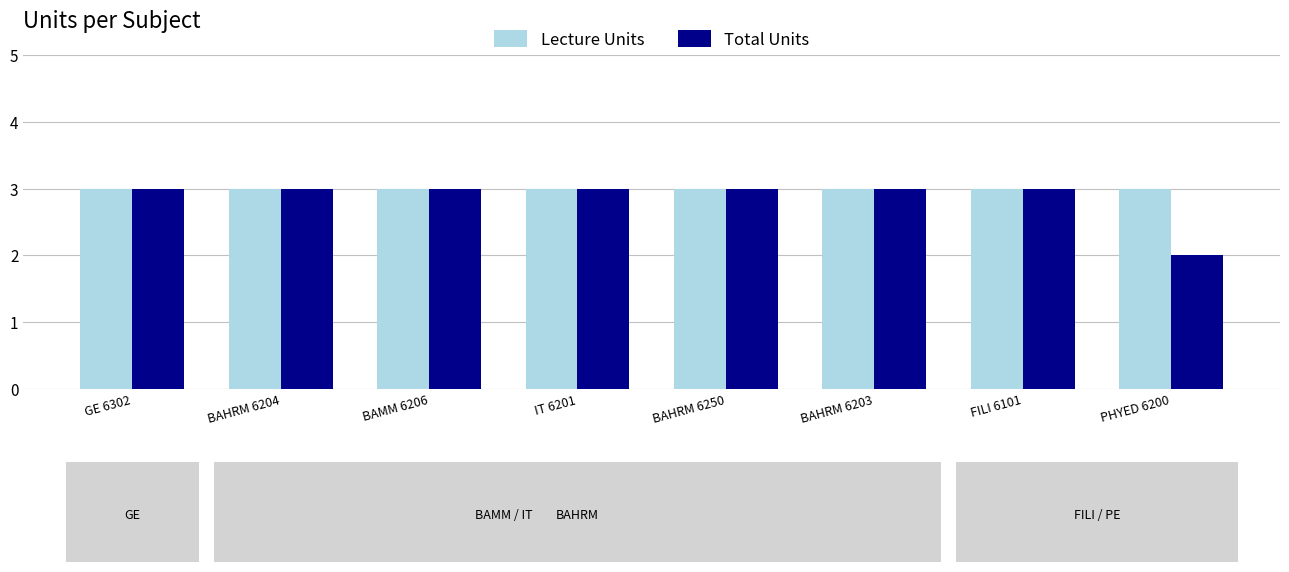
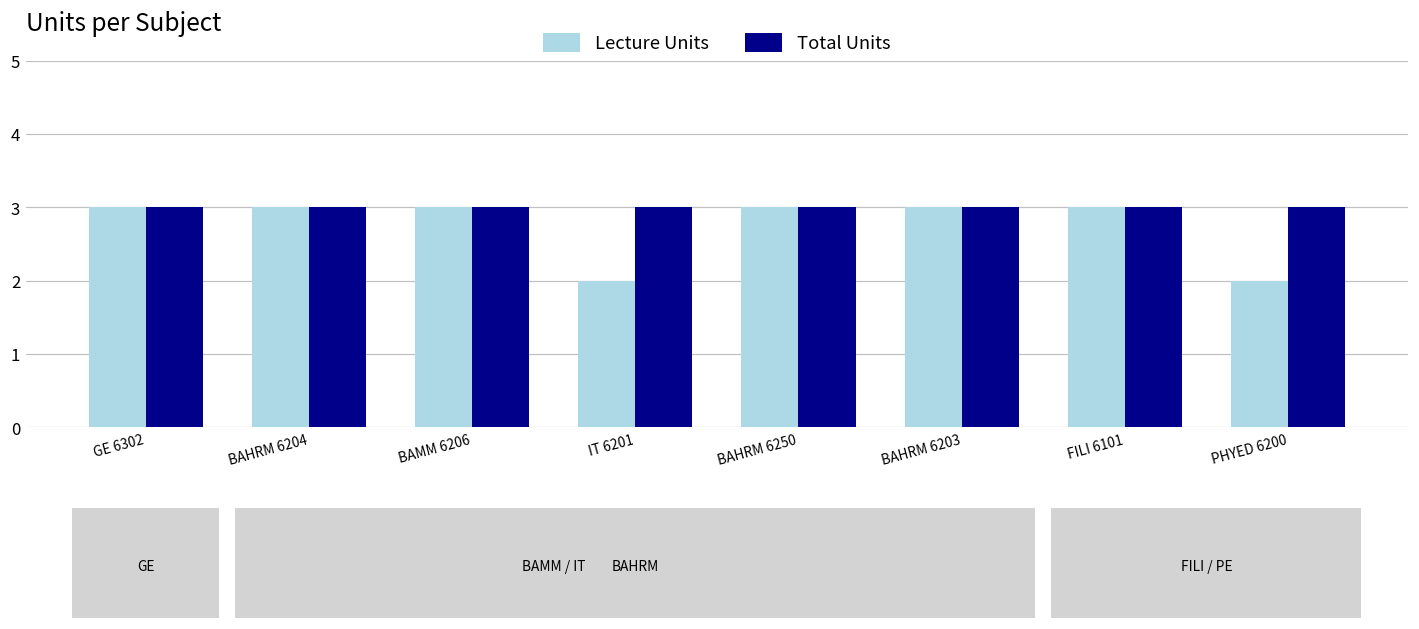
Lecture Units, IT 6201: 3 -> 2
Lecture Units, PHYED 6200: 3 -> 2
Total Units, PHYED 6200: 2 -> 3
